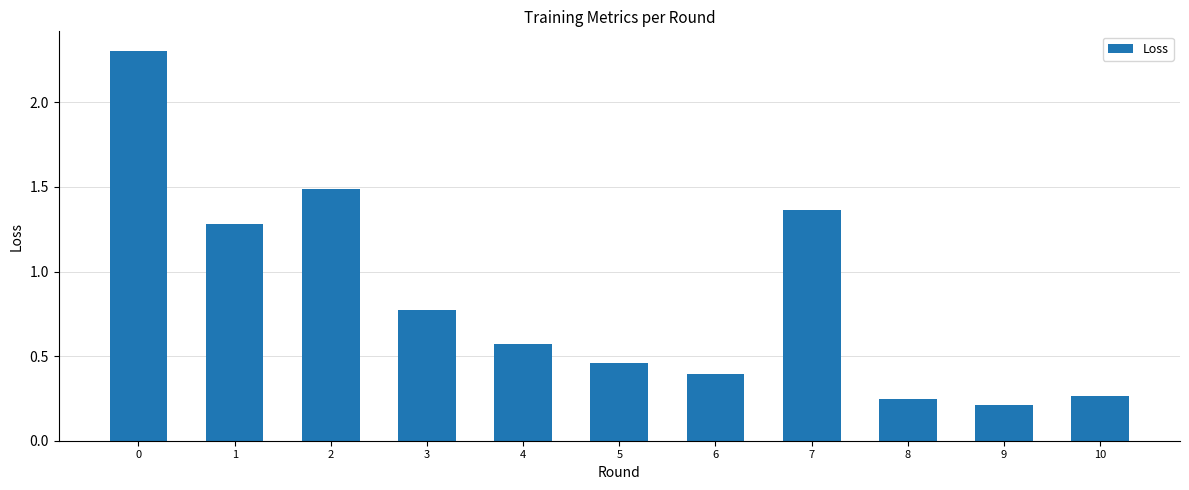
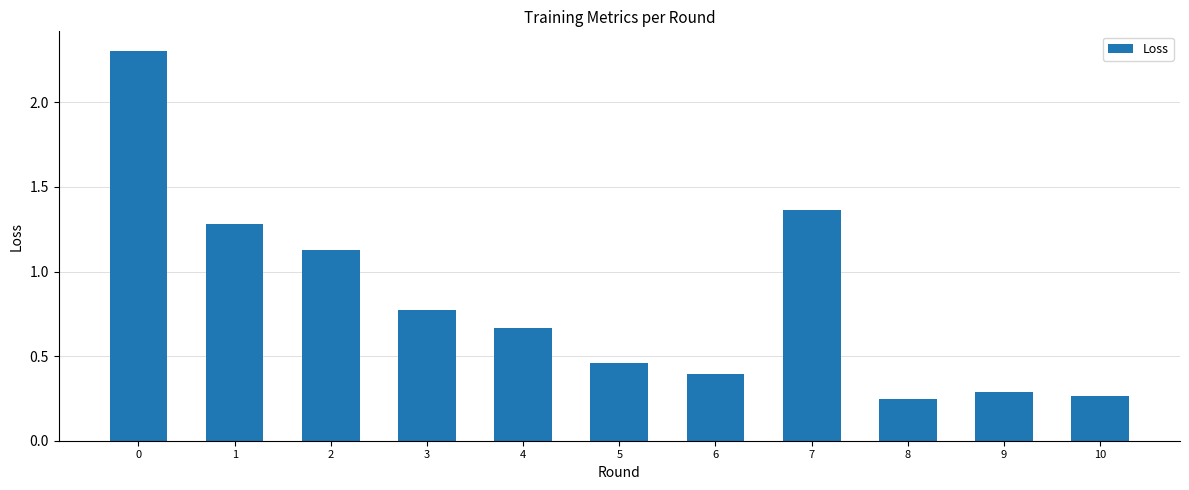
2: 1.49 -> 1.13
4: 0.57 -> 0.67
9: 0.21 -> 0.29
